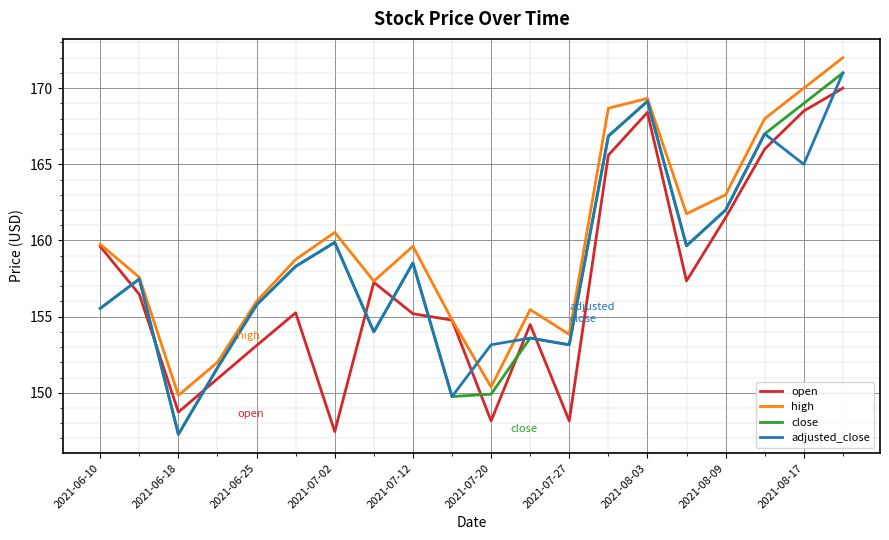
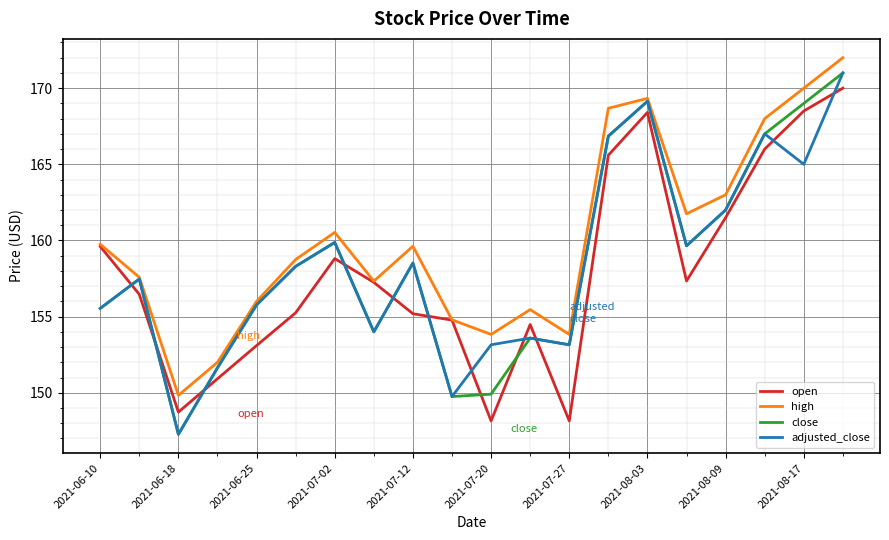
open, 2021-07-02: 147.5 -> 158.8
high, 2021-07-20: 150.4 -> 153.8
